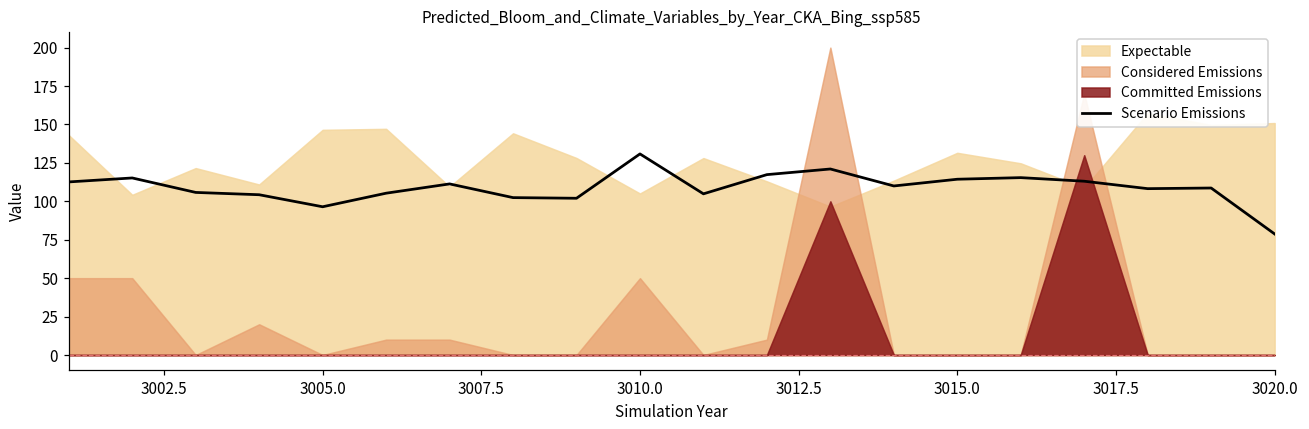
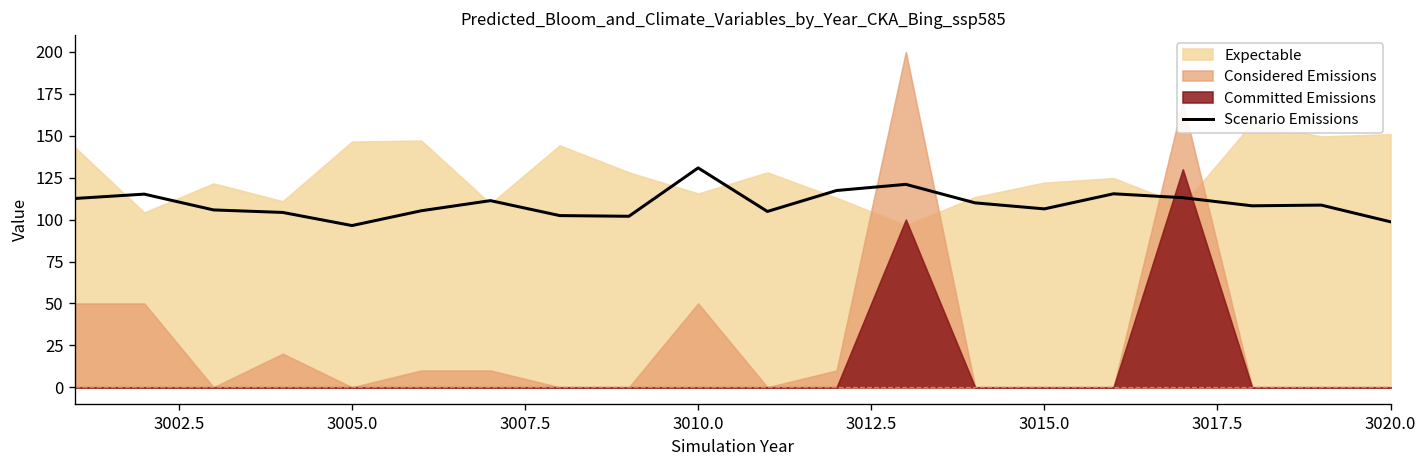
Expectable, 3010.0: 105 -> 116
Scenario Emissions, 3015.0: 114 -> 106
Expectable, 3015.0: 132 -> 122
Scenario Emissions, 3020.0: 79 -> 99
